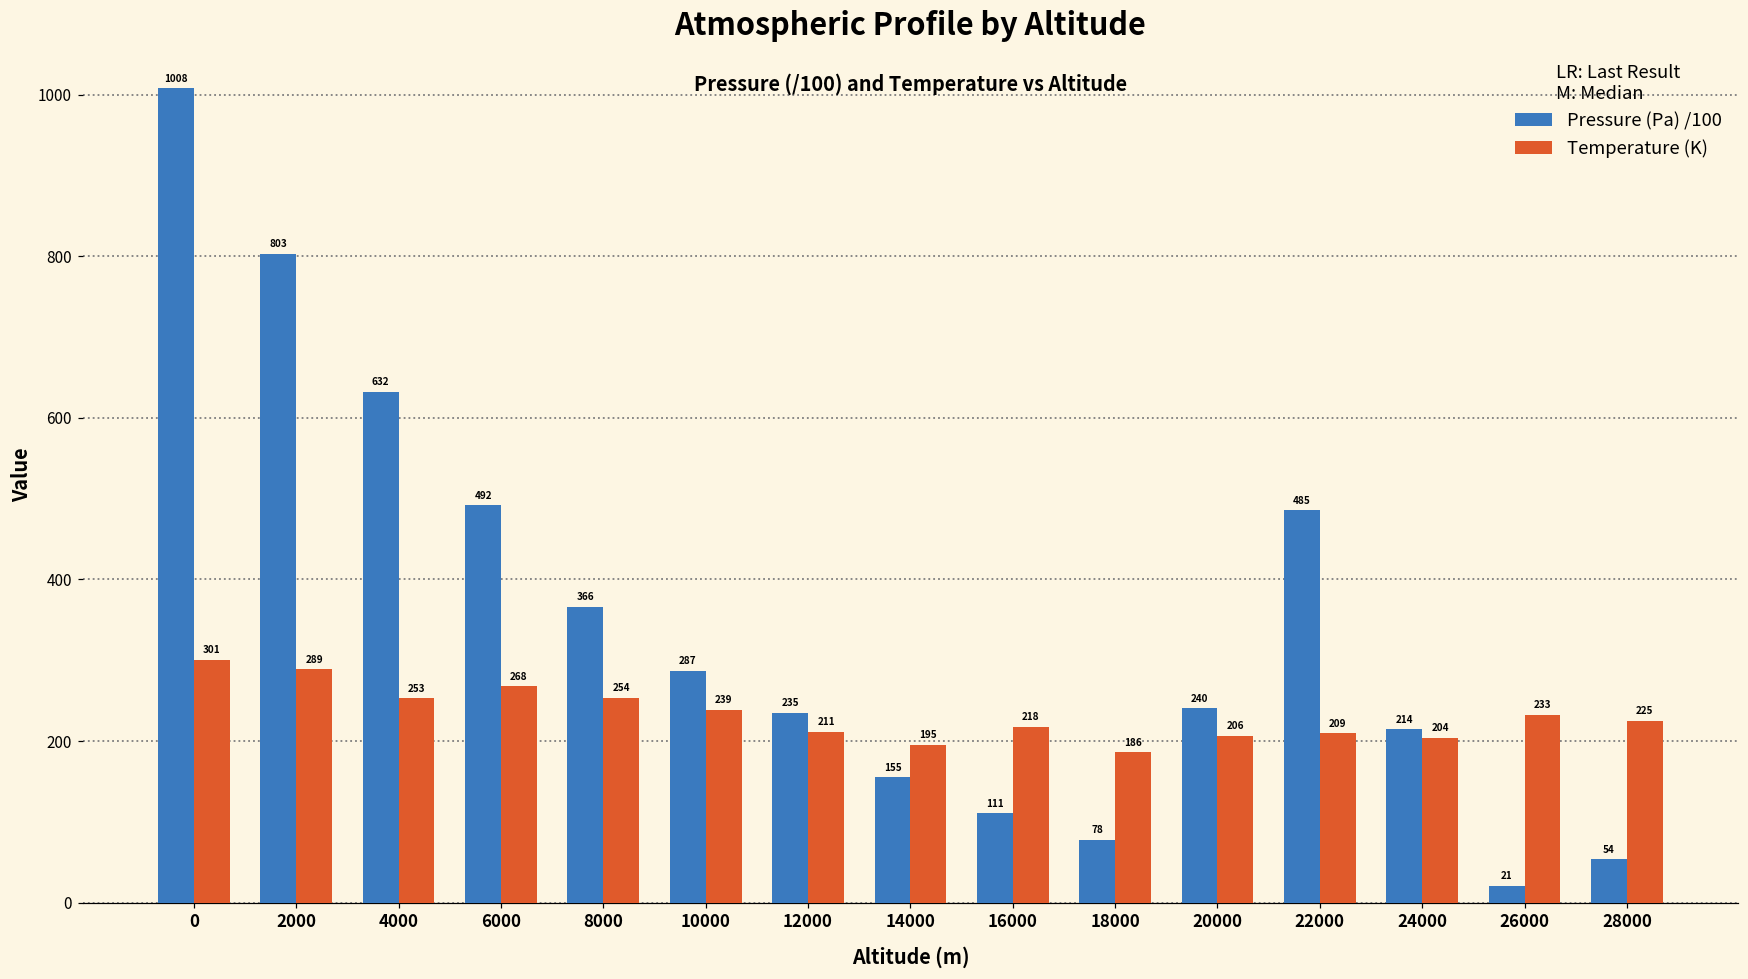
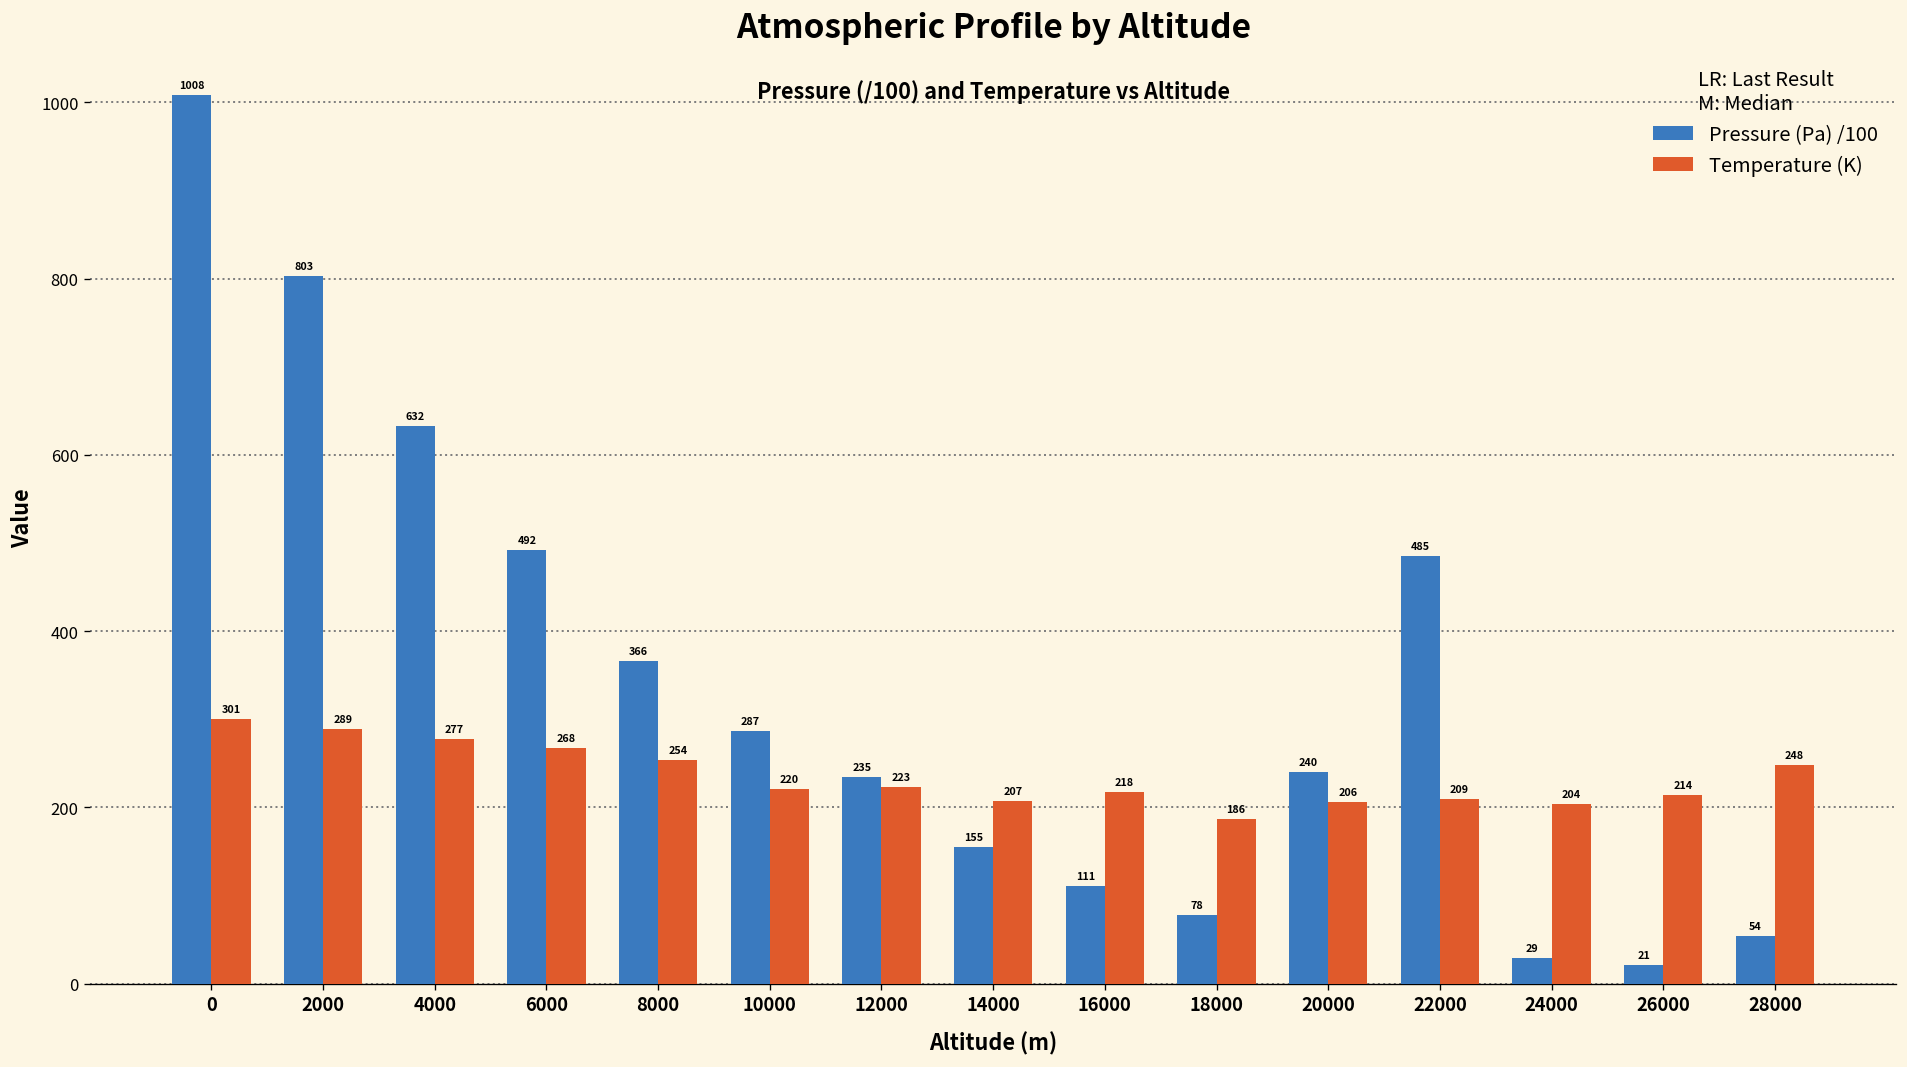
Temperature (K), 4000: 253 -> 277
Temperature (K), 10000: 239 -> 220
Temperature (K), 12000: 211 -> 223
Temperature (K), 14000: 195 -> 207
Pressure (Pa) /100, 24000: 214 -> 29
Temperature (K), 26000: 233 -> 214
Temperature (K), 28000: 225 -> 248
